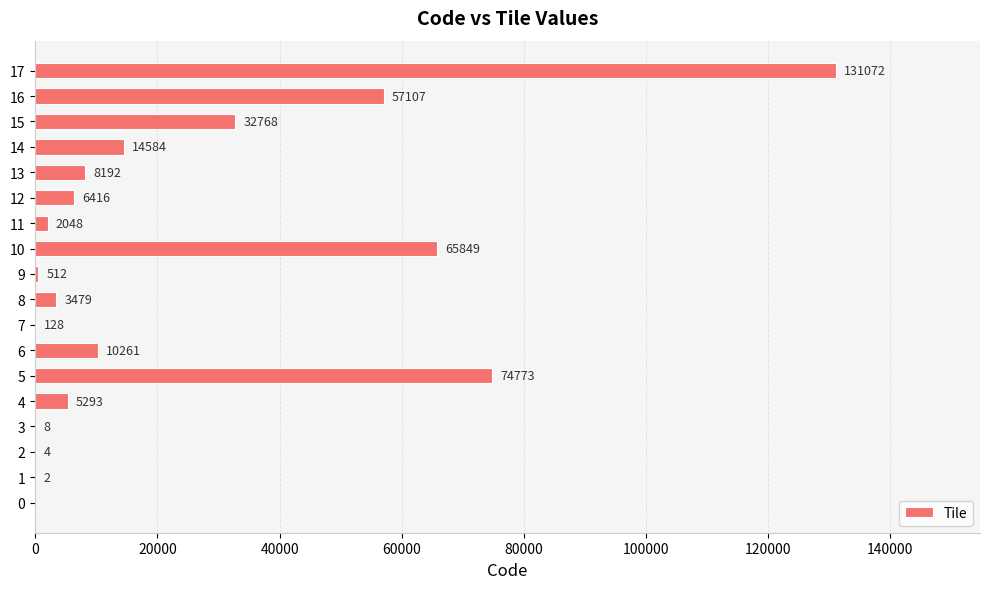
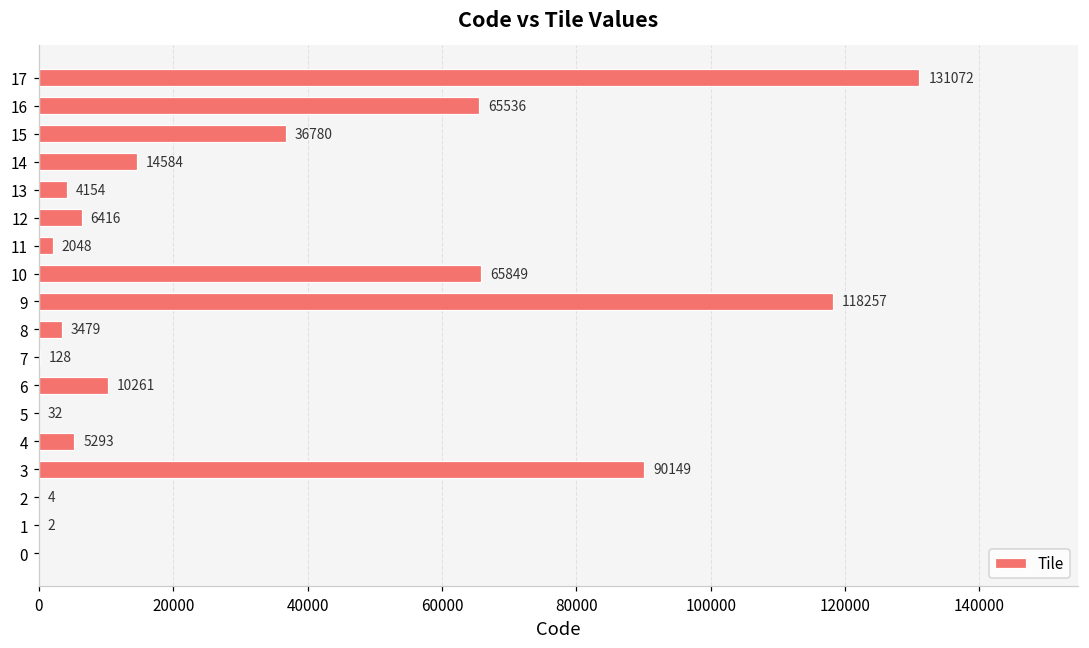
16: 57107 -> 65536
15: 32768 -> 36780
13: 8192 -> 4154
9: 512 -> 118257
5: 74773 -> 32
3: 8 -> 90149
